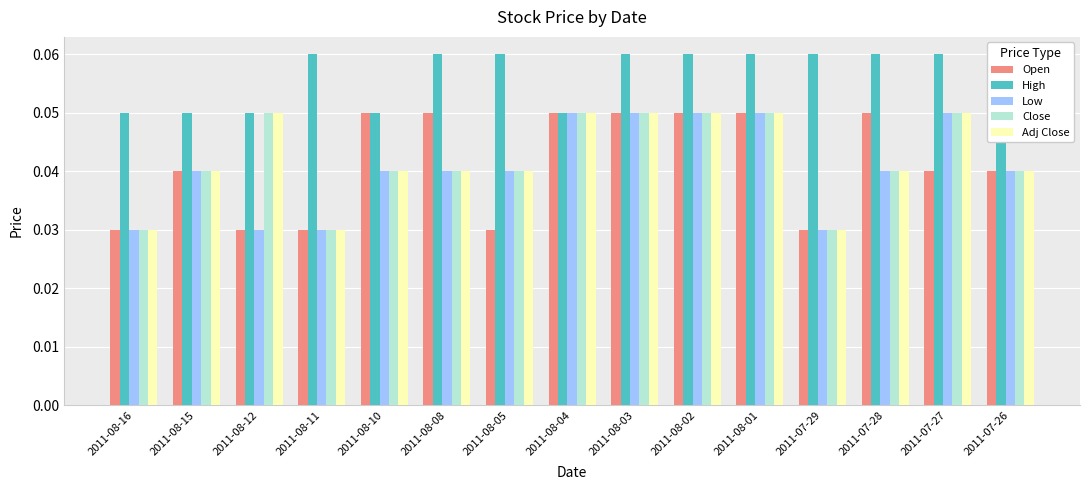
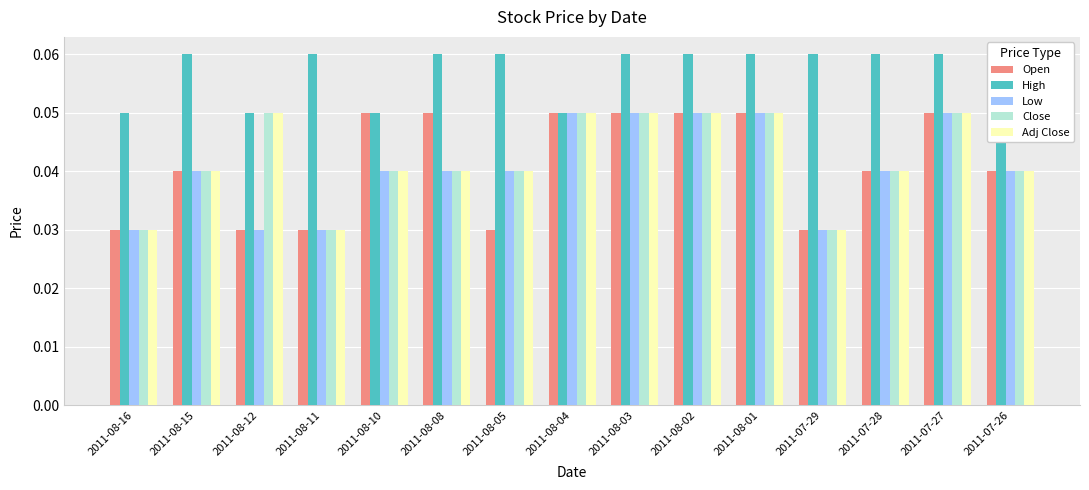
High, 2011-08-15: 0.05 -> 0.06
Open, 2011-07-28: 0.05 -> 0.04
Open, 2011-07-27: 0.04 -> 0.05
